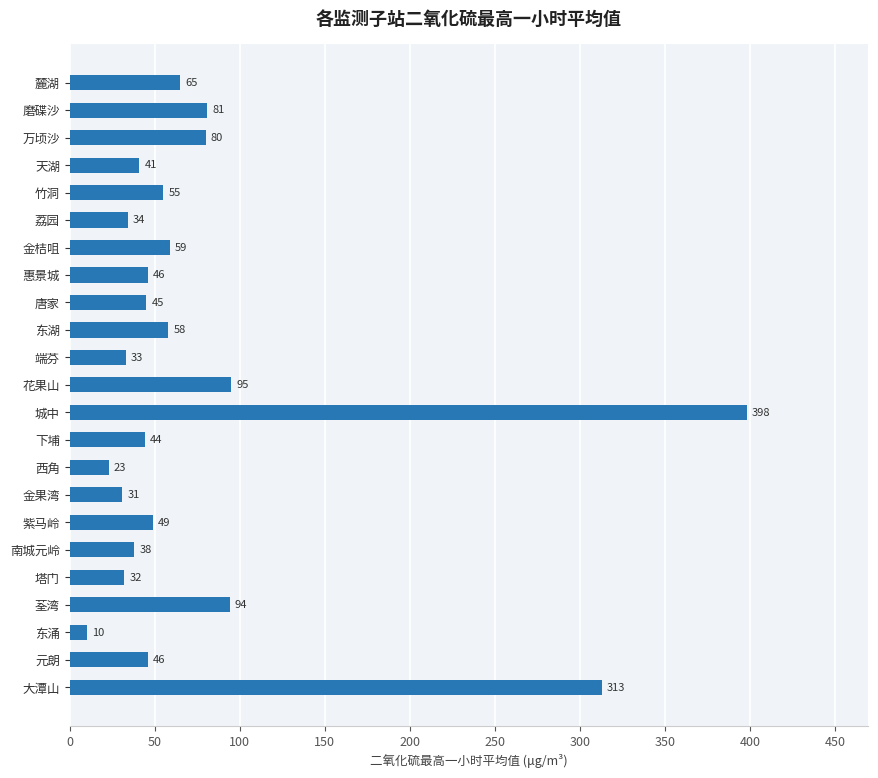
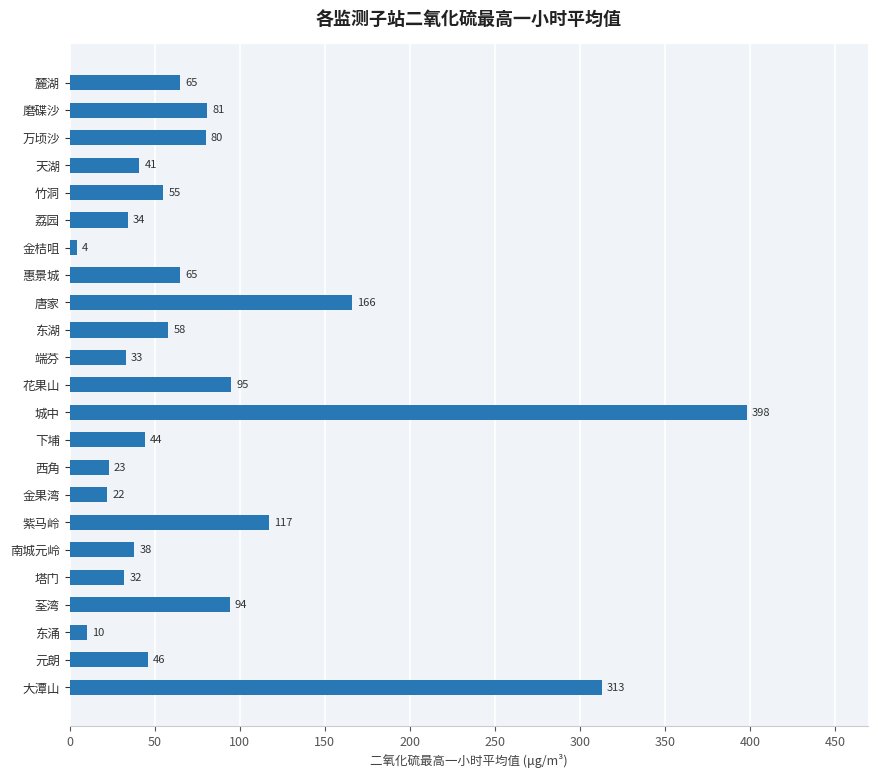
金桔咀: 59 -> 4
惠景城: 46 -> 65
唐家: 45 -> 166
金果湾: 31 -> 22
紫马岭: 49 -> 117
